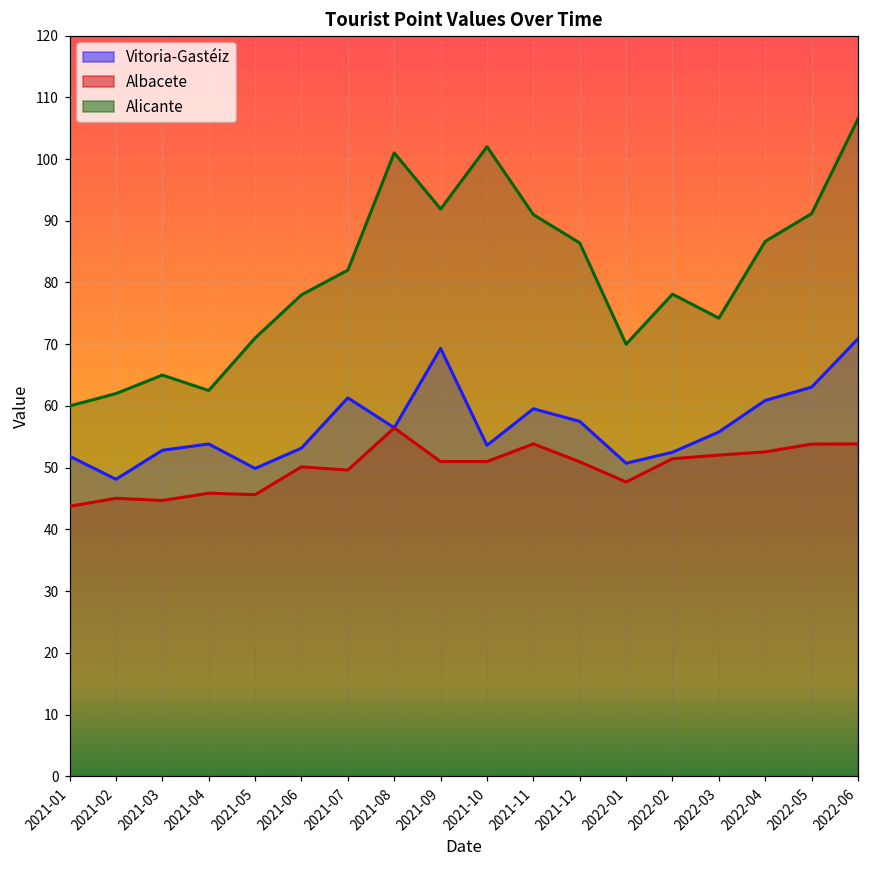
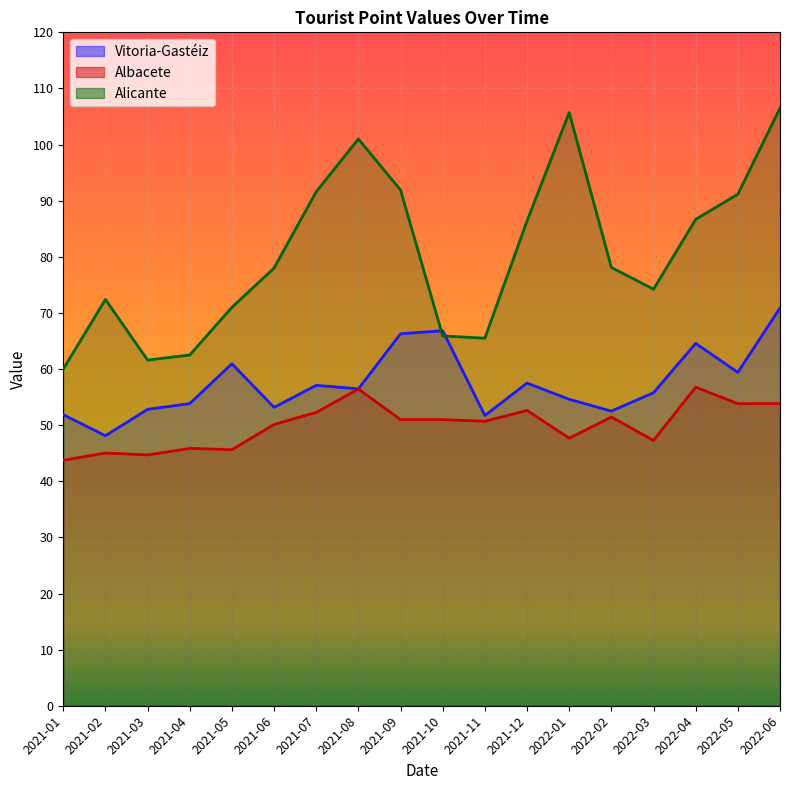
Alicante, 2021-02: 62 -> 72
Alicante, 2021-03: 65 -> 62
Vitoria-Gastéiz, 2021-05: 50 -> 61
Vitoria-Gastéiz, 2021-07: 61 -> 57
Albacete, 2021-07: 50 -> 52
Alicante, 2021-07: 82 -> 92
Vitoria-Gastéiz, 2021-09: 69 -> 66
Vitoria-Gastéiz, 2021-10: 54 -> 67
Alicante, 2021-10: 102 -> 66
Vitoria-Gastéiz, 2021-11: 60 -> 52
Albacete, 2021-11: 54 -> 51
Alicante, 2021-11: 91 -> 66
Albacete, 2021-12: 51 -> 53
Vitoria-Gastéiz, 2022-01: 51 -> 55
Alicante, 2022-01: 70 -> 106
Albacete, 2022-03: 52 -> 47
Vitoria-Gastéiz, 2022-04: 61 -> 65
Albacete, 2022-04: 53 -> 57
Vitoria-Gastéiz, 2022-05: 63 -> 59
